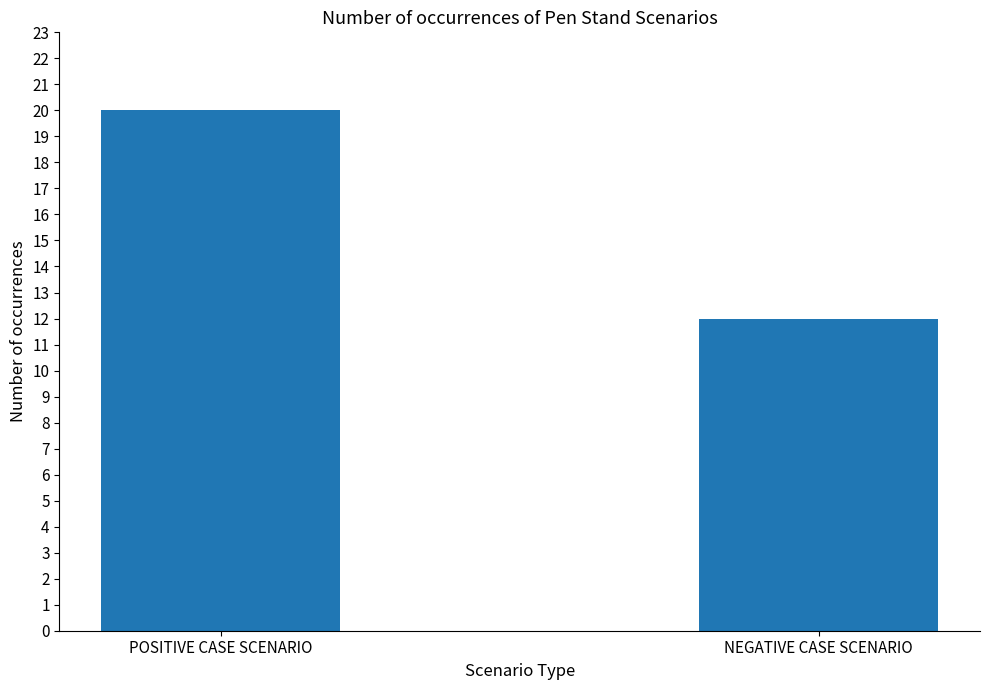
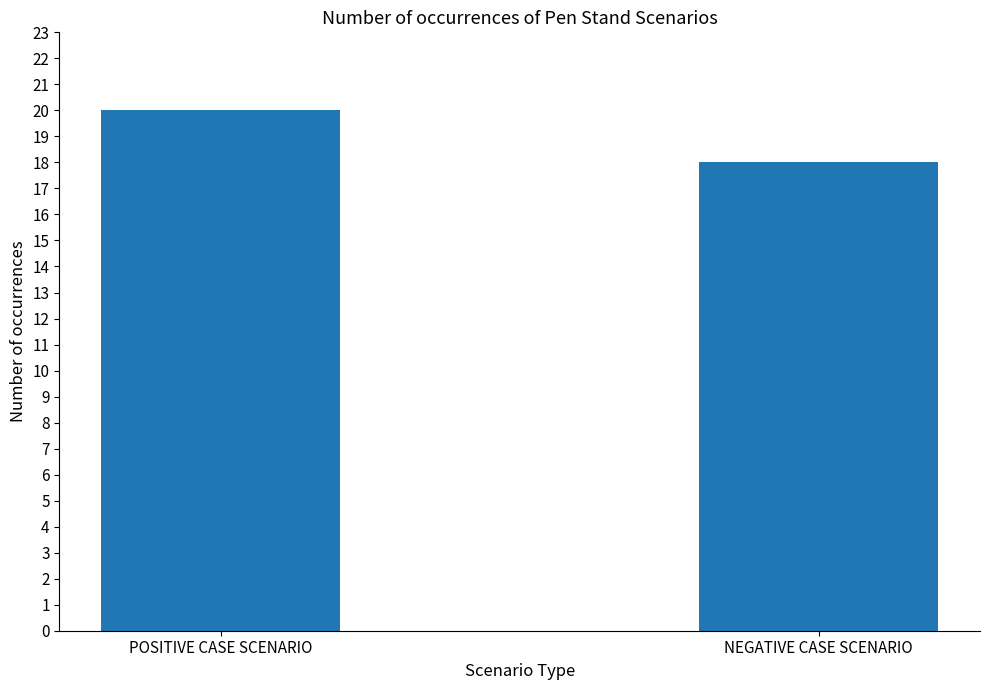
NEGATIVE CASE SCENARIO: 12 -> 18
